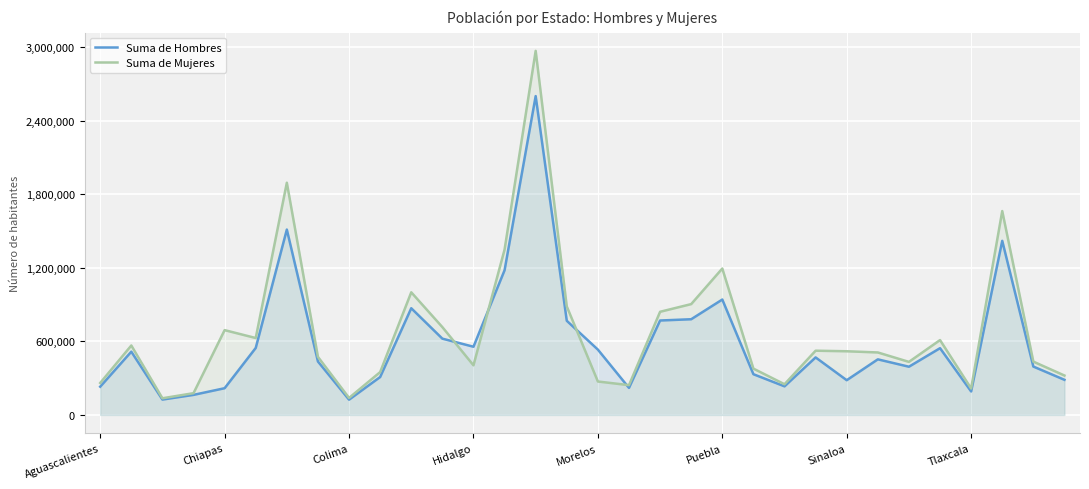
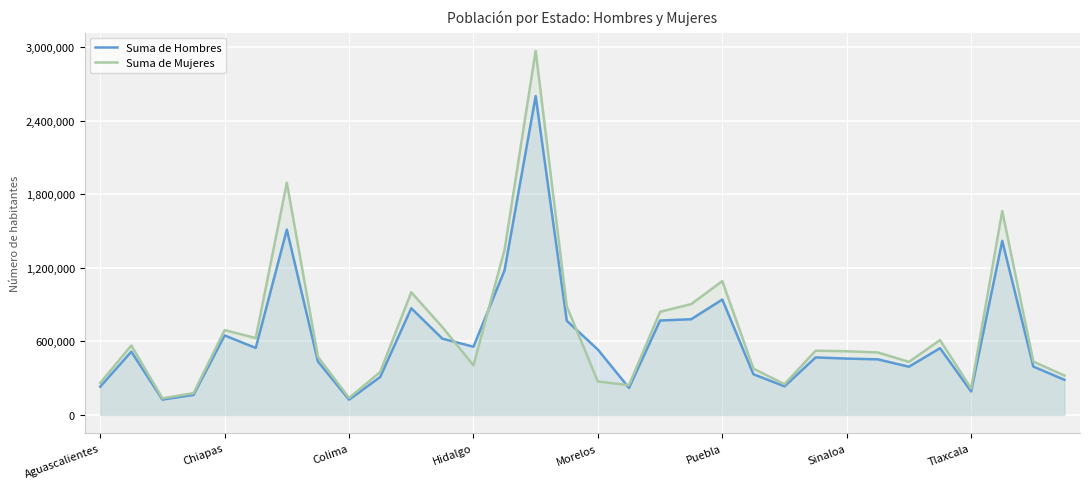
Suma de Hombres, Chiapas: 220,000 -> 650,000
Suma de Mujeres, Puebla: 1,190,000 -> 1,090,000
Suma de Hombres, Sinaloa: 280,000 -> 460,000
